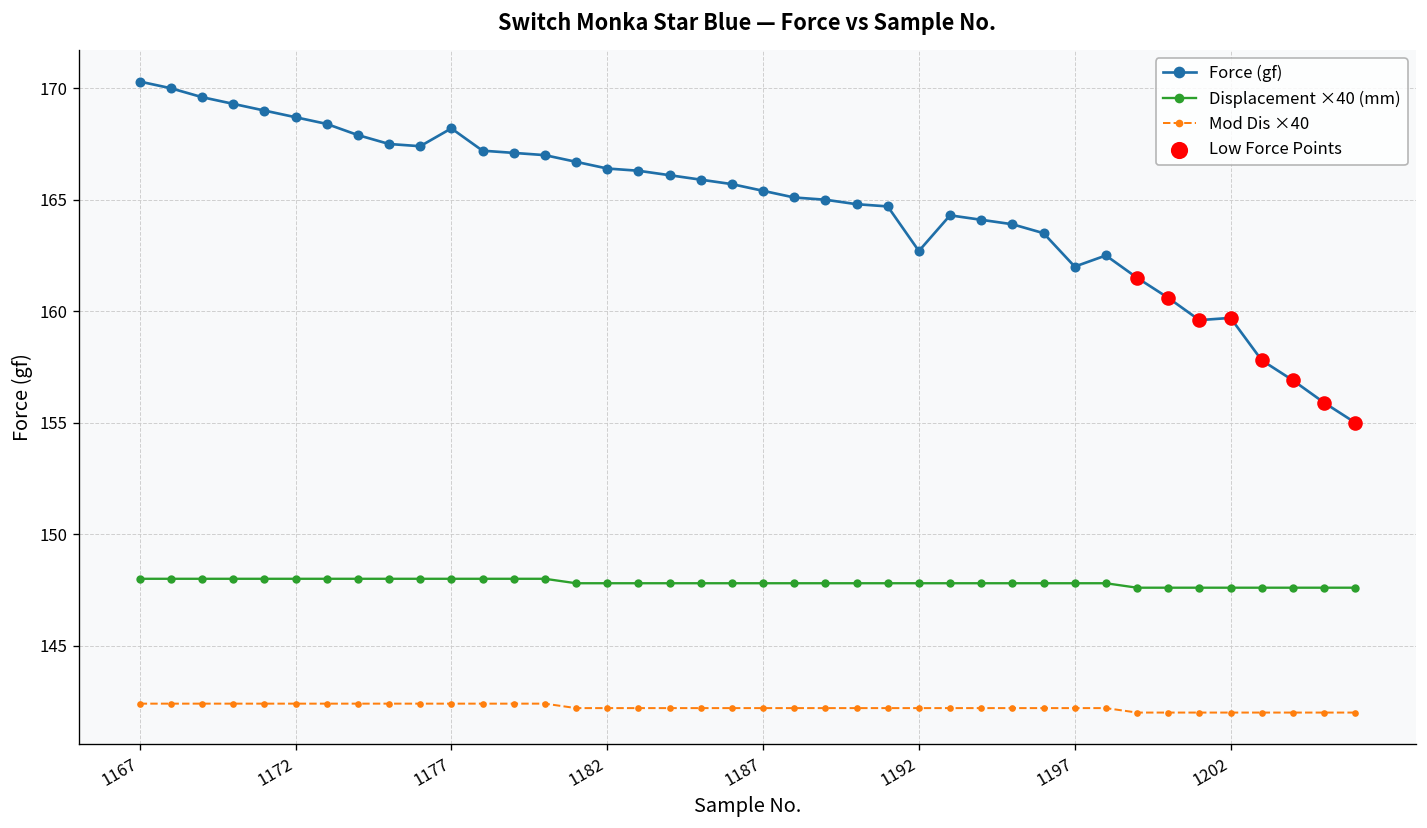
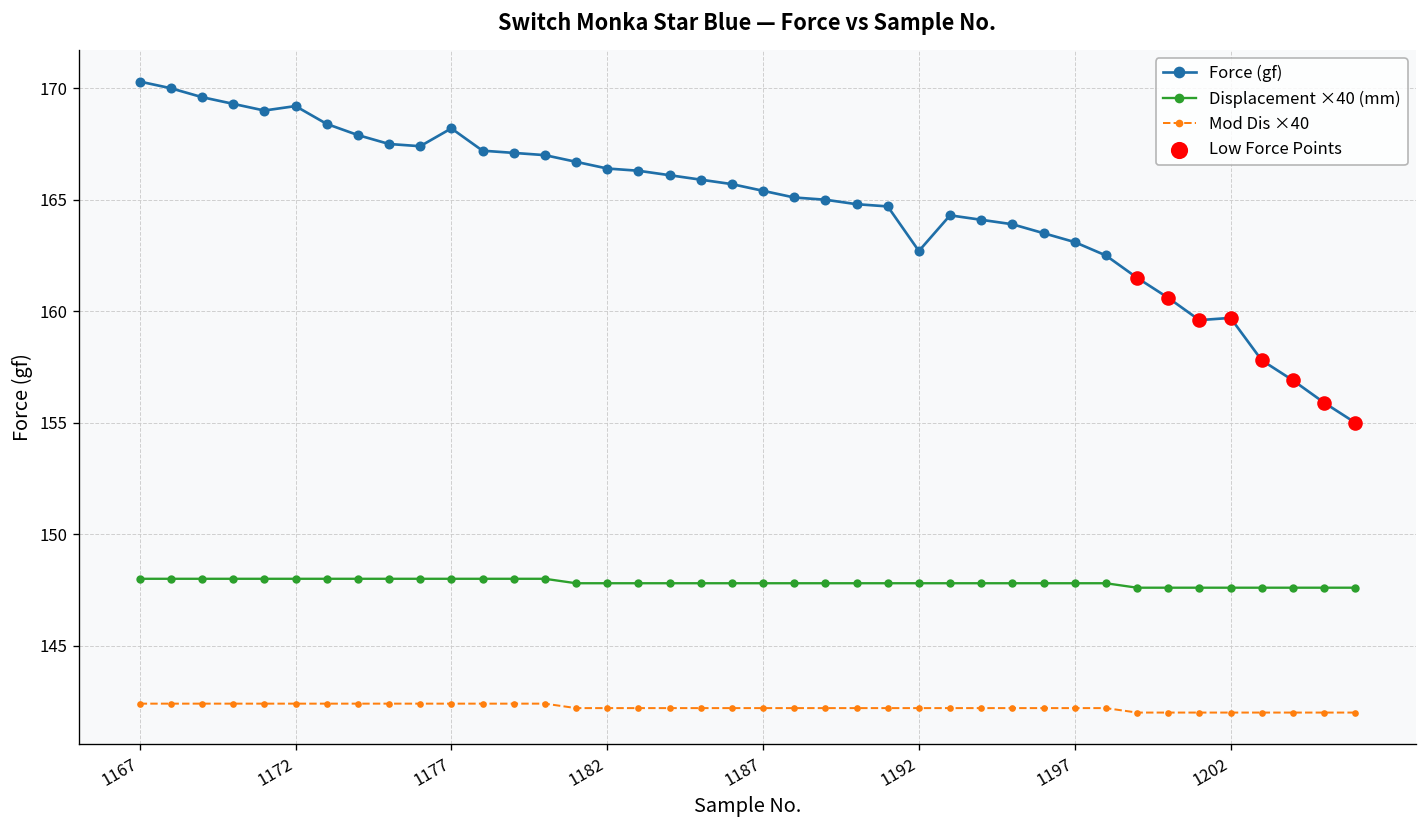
Force (gf), 1172: 168.7 -> 169.2
Force (gf), 1197: 162.0 -> 163.1
